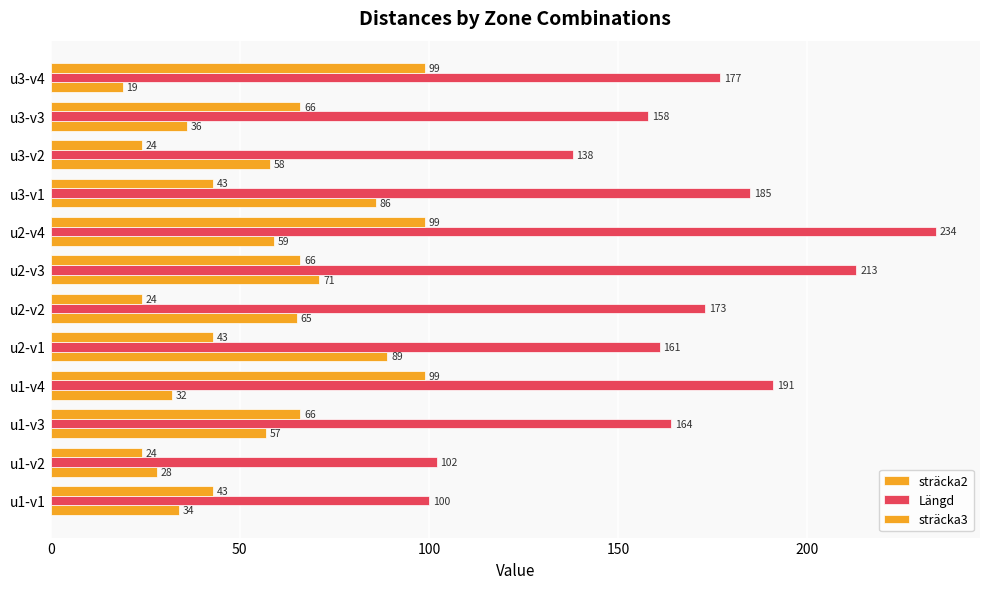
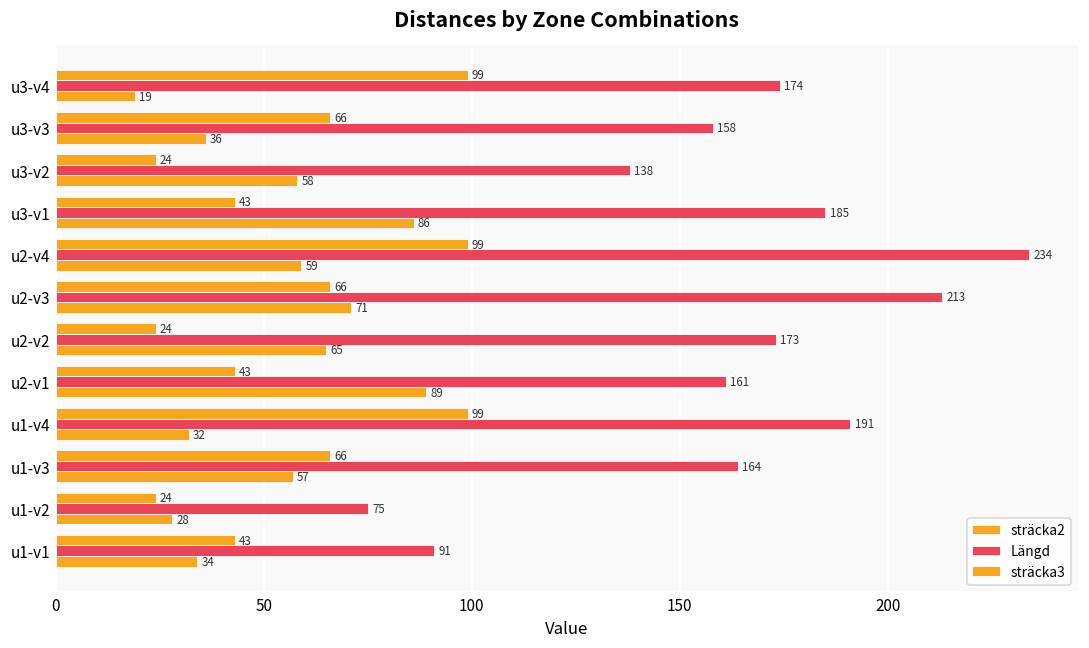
Längd, u3-v4: 177 -> 174
Längd, u1-v2: 102 -> 75
Längd, u1-v1: 100 -> 91
